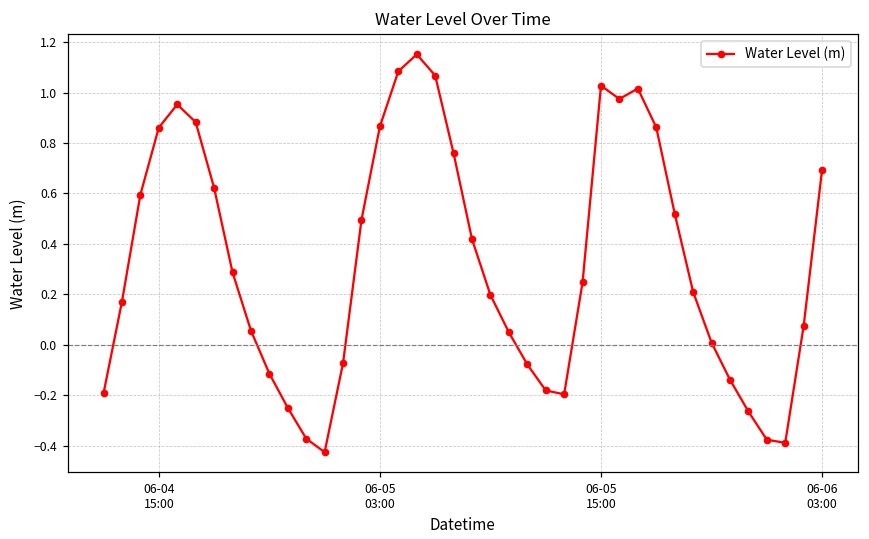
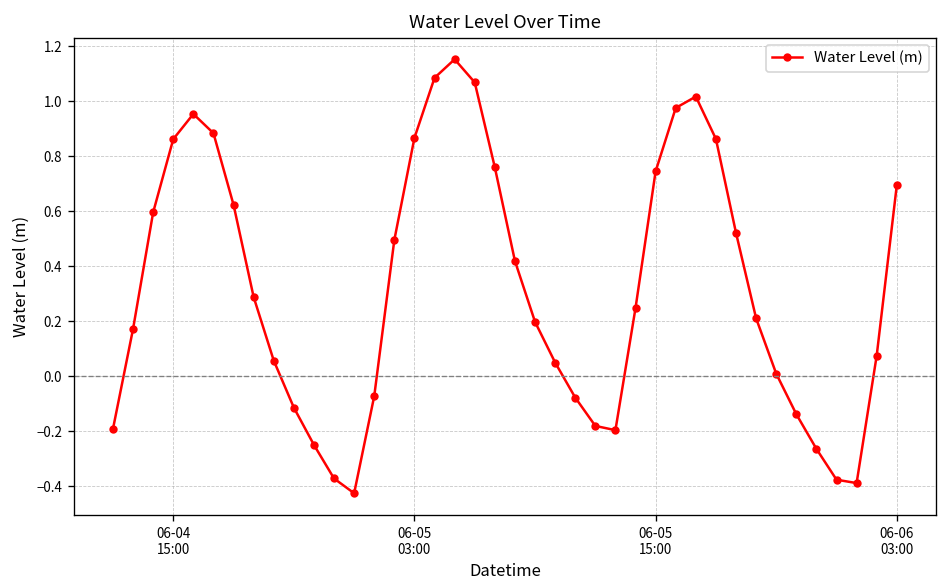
06-05 15:00: 1.03 -> 0.74
